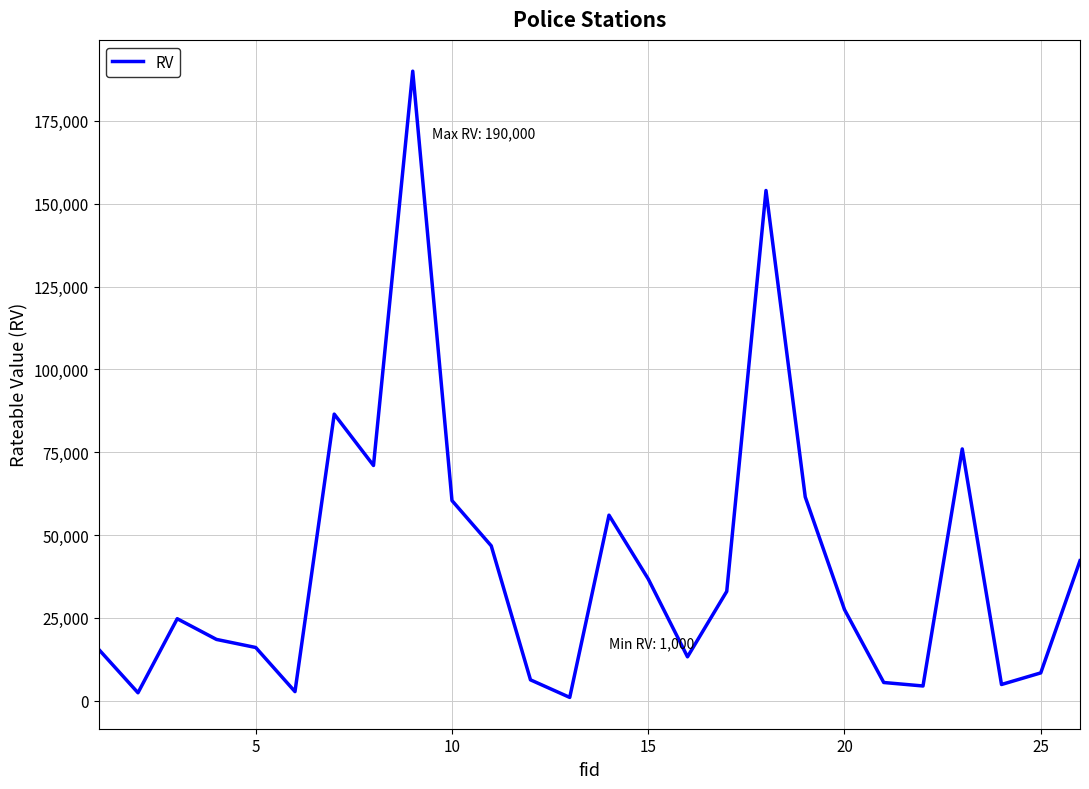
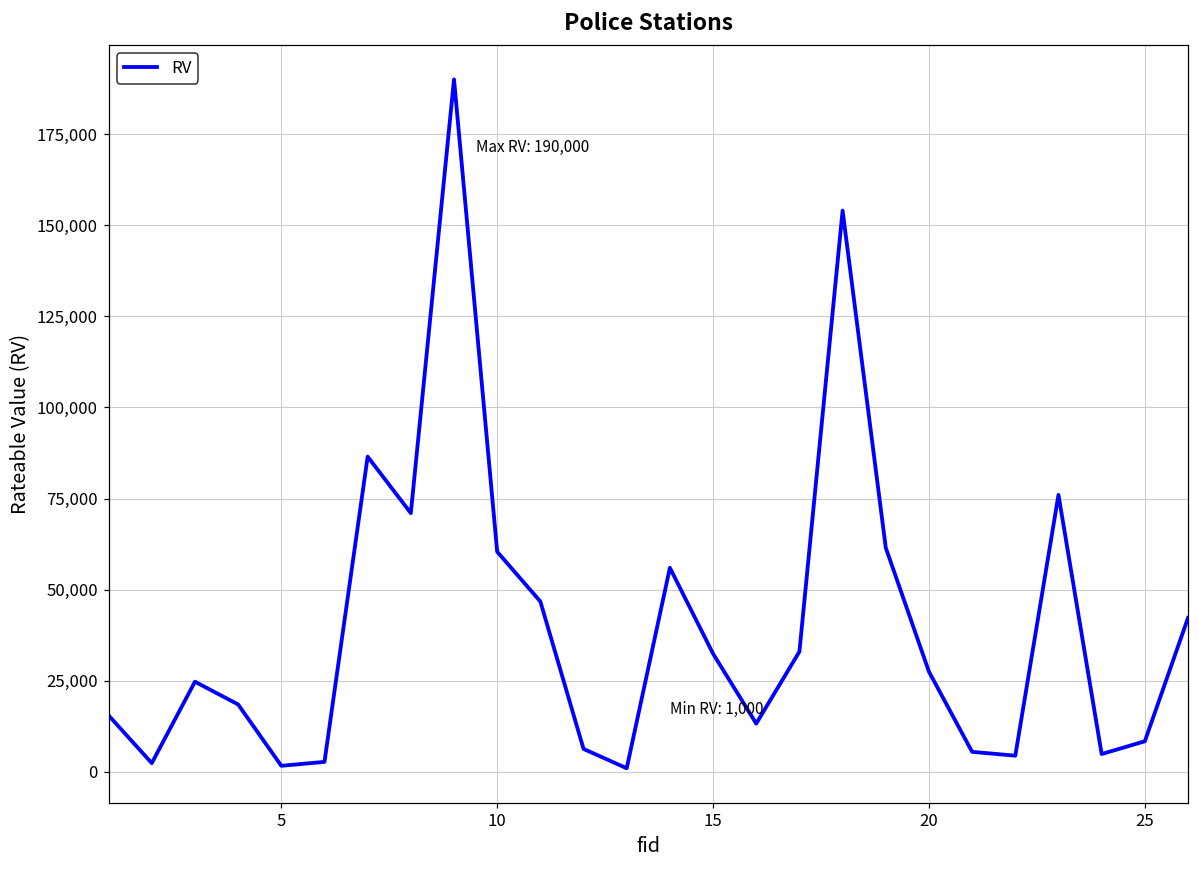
5: 16,000 -> 2,000
15: 37,000 -> 32,000
